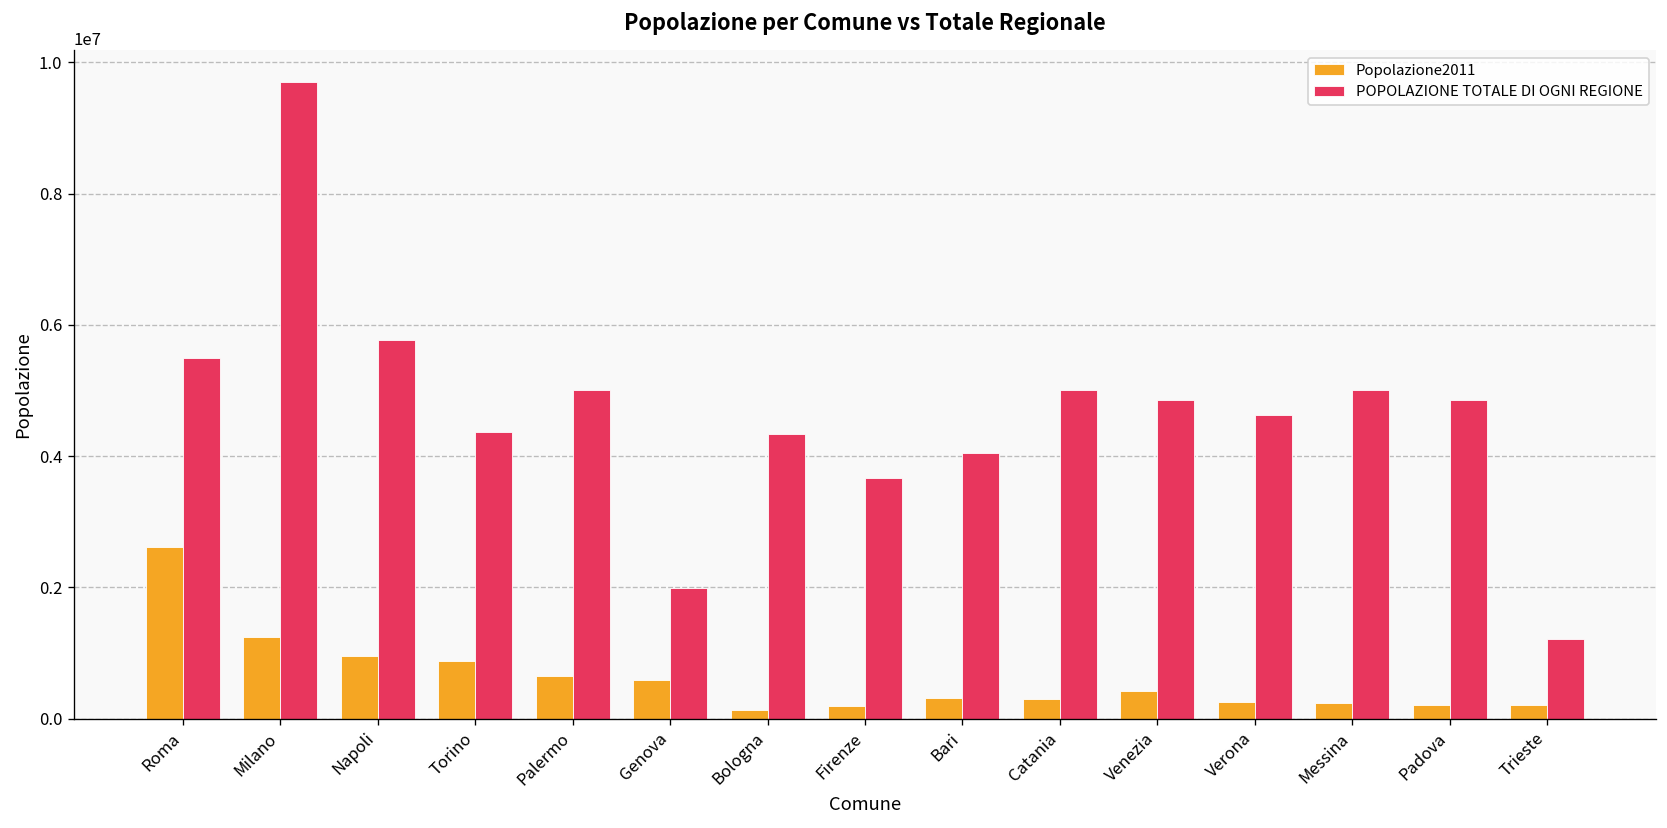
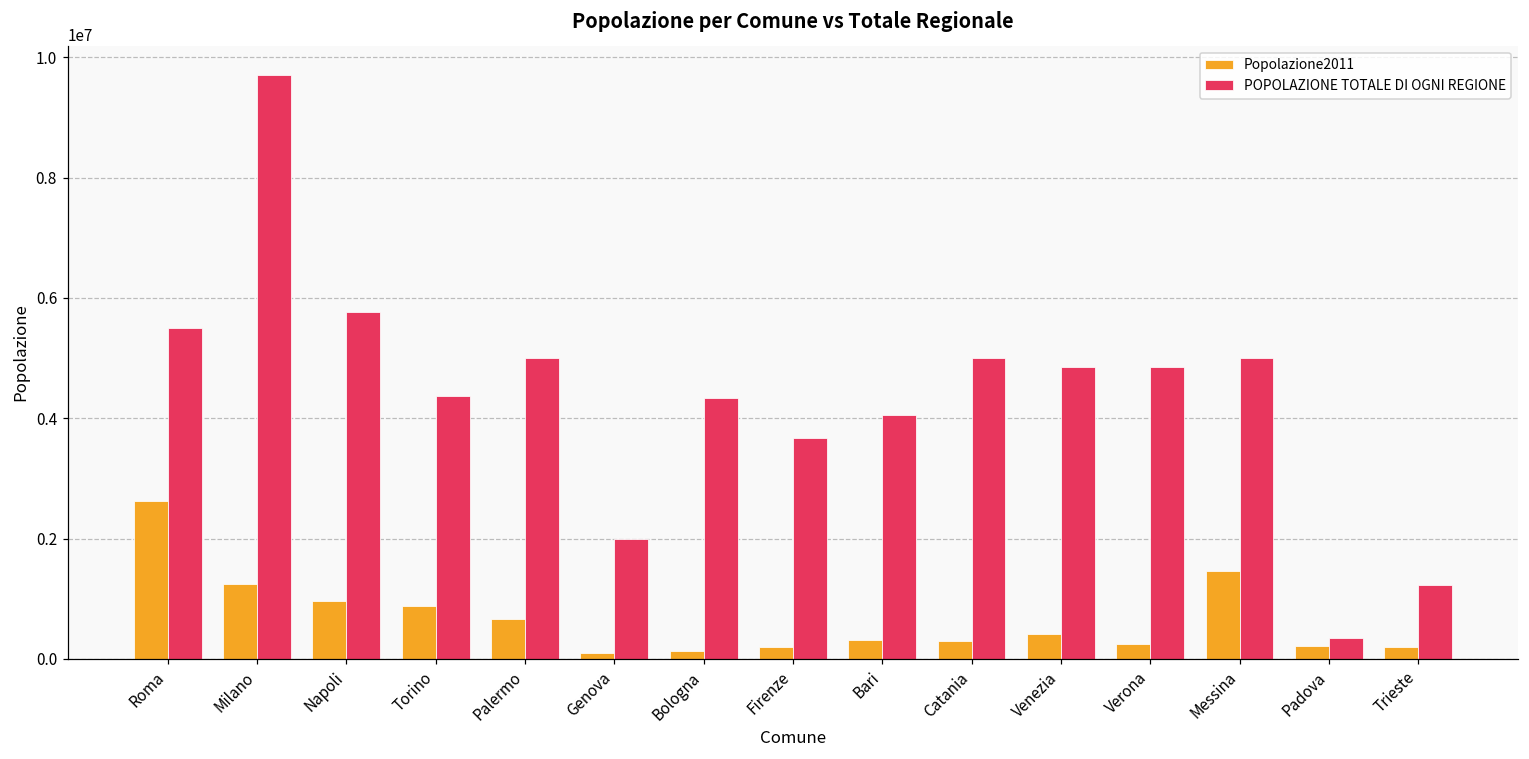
Popolazione2011, Genova: 600000 -> 100000
POPOLAZIONE TOTALE DI OGNI REGIONE, Verona: 4600000 -> 4900000
Popolazione2011, Messina: 200000 -> 1500000
POPOLAZIONE TOTALE DI OGNI REGIONE, Padova: 4900000 -> 300000
